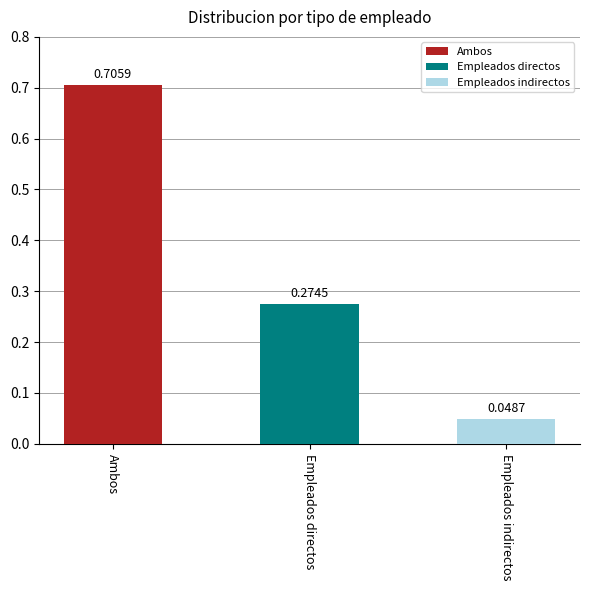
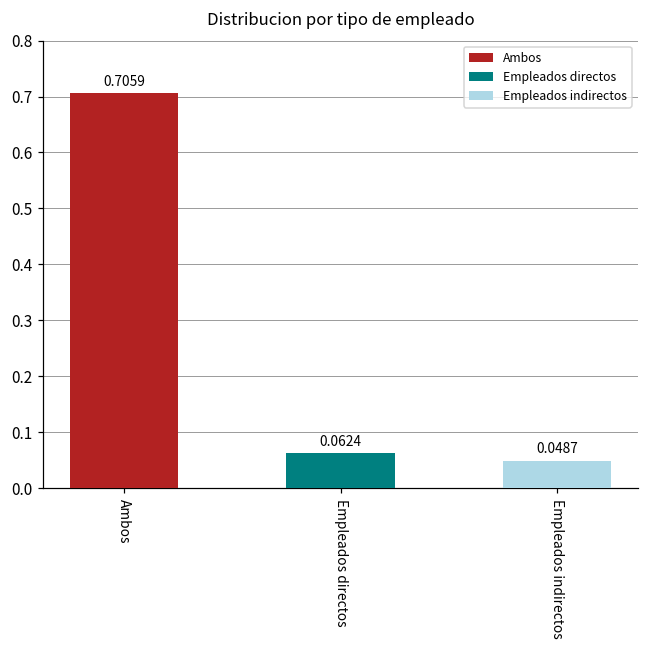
Empleados directos: 0.2745 -> 0.0624
